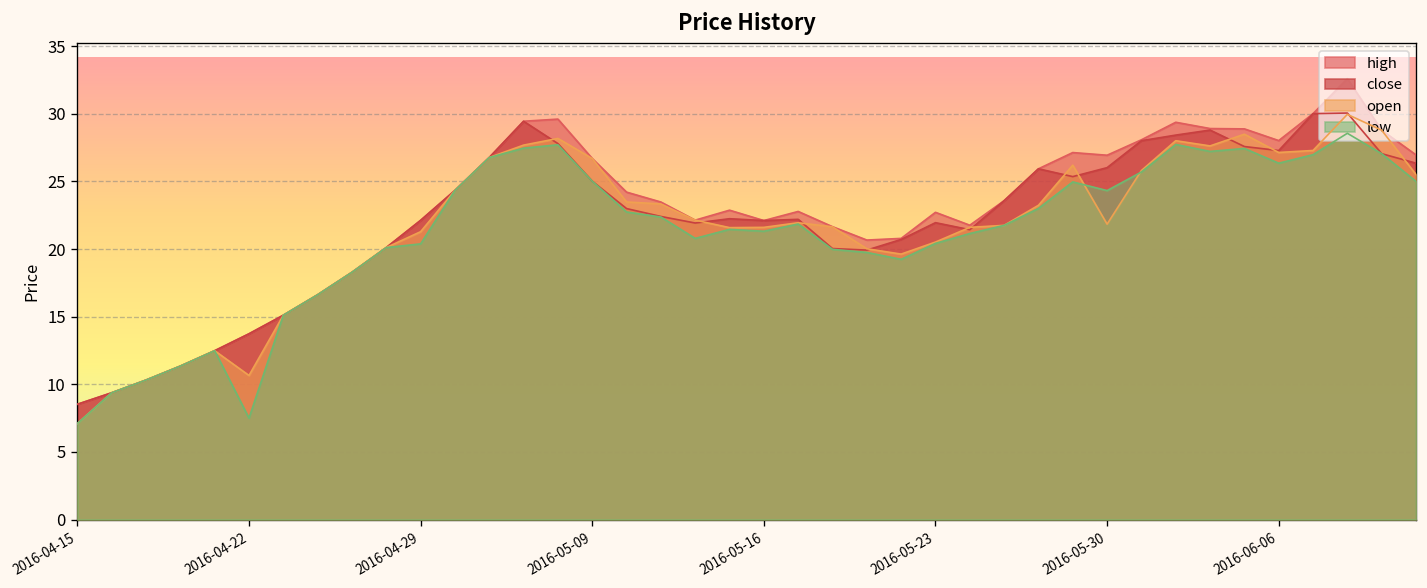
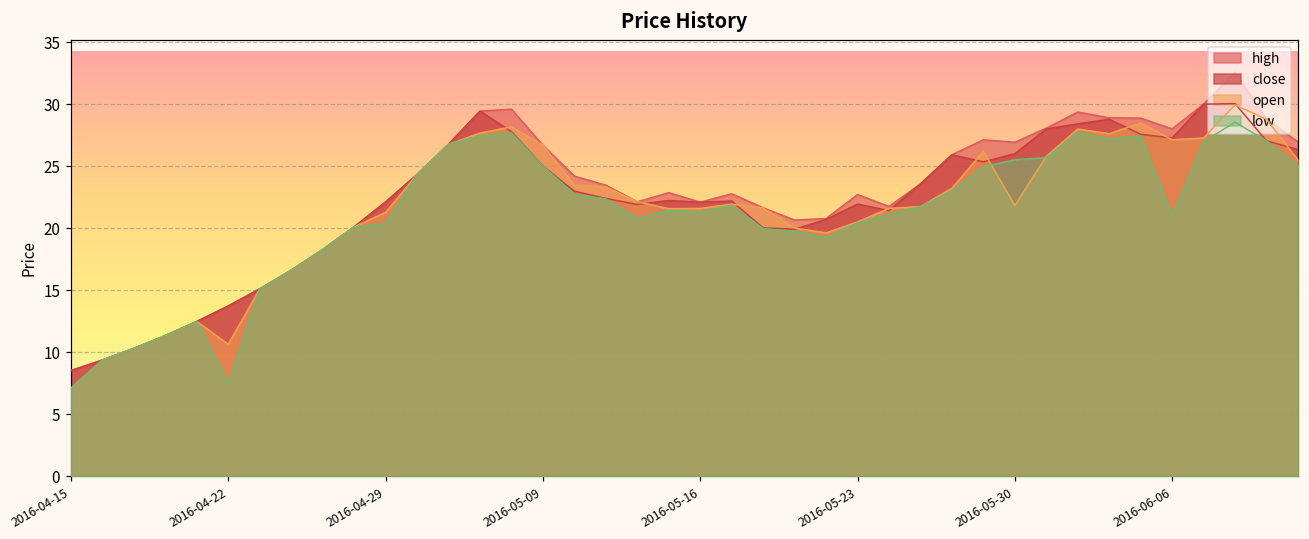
low, 2016-05-30: 24.3 -> 25.5
low, 2016-06-06: 26.3 -> 21.0
